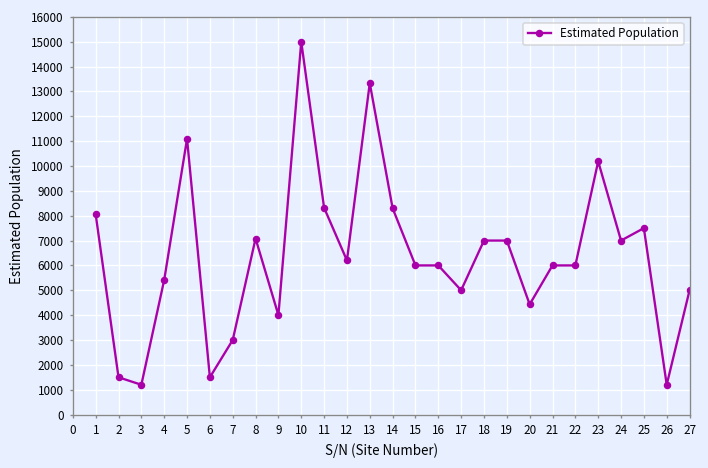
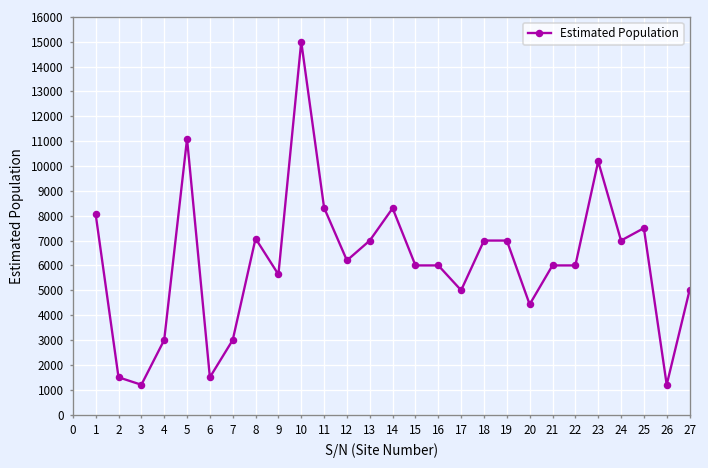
4: 5400 -> 3000
9: 4000 -> 5600
13: 13300 -> 7000
